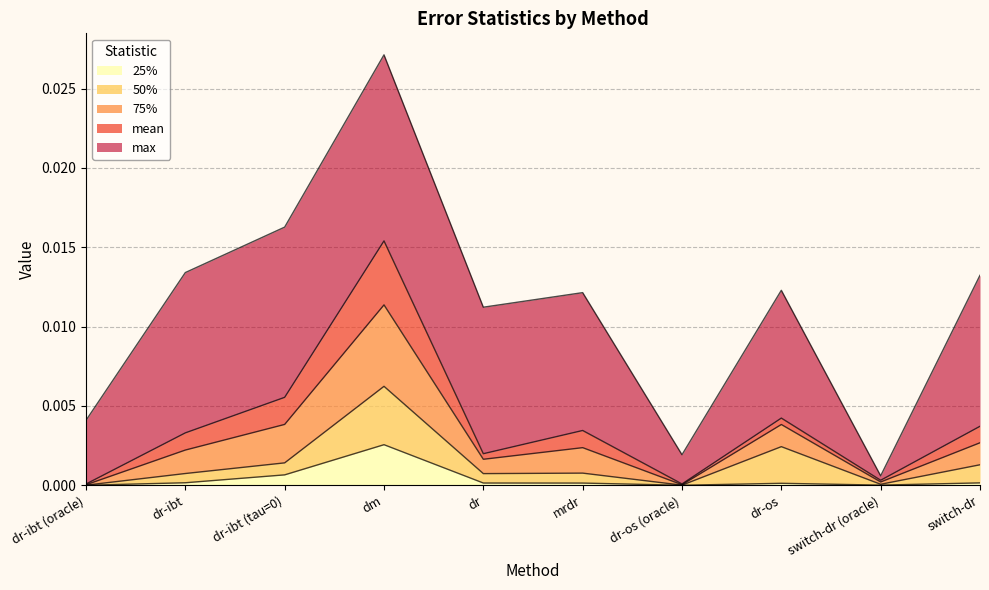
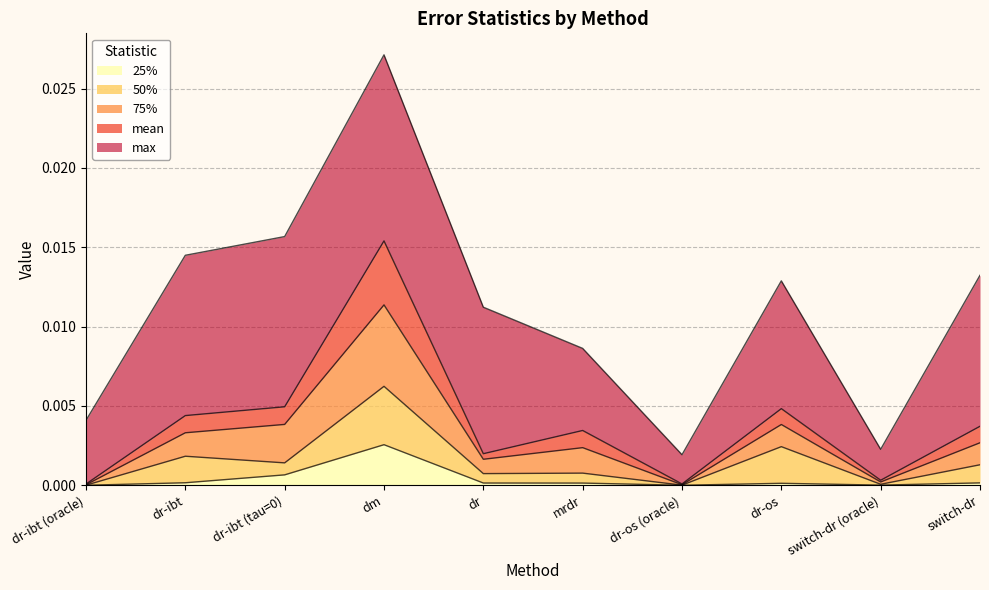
50%, dr-ibt: 0.0006 -> 0.0017
mean, dr-ibt (tau=0): 0.0017 -> 0.0011
max, mrdr: 0.0087 -> 0.0052
mean, dr-os: 0.0004 -> 0.0010
max, switch-dr (oracle): 0.0003 -> 0.0020
